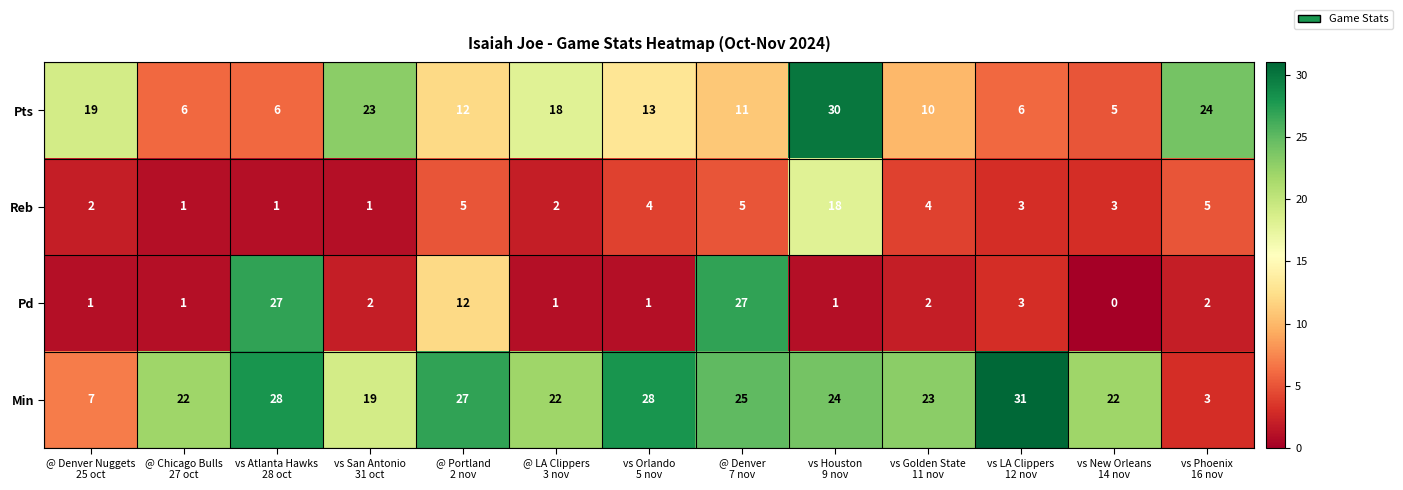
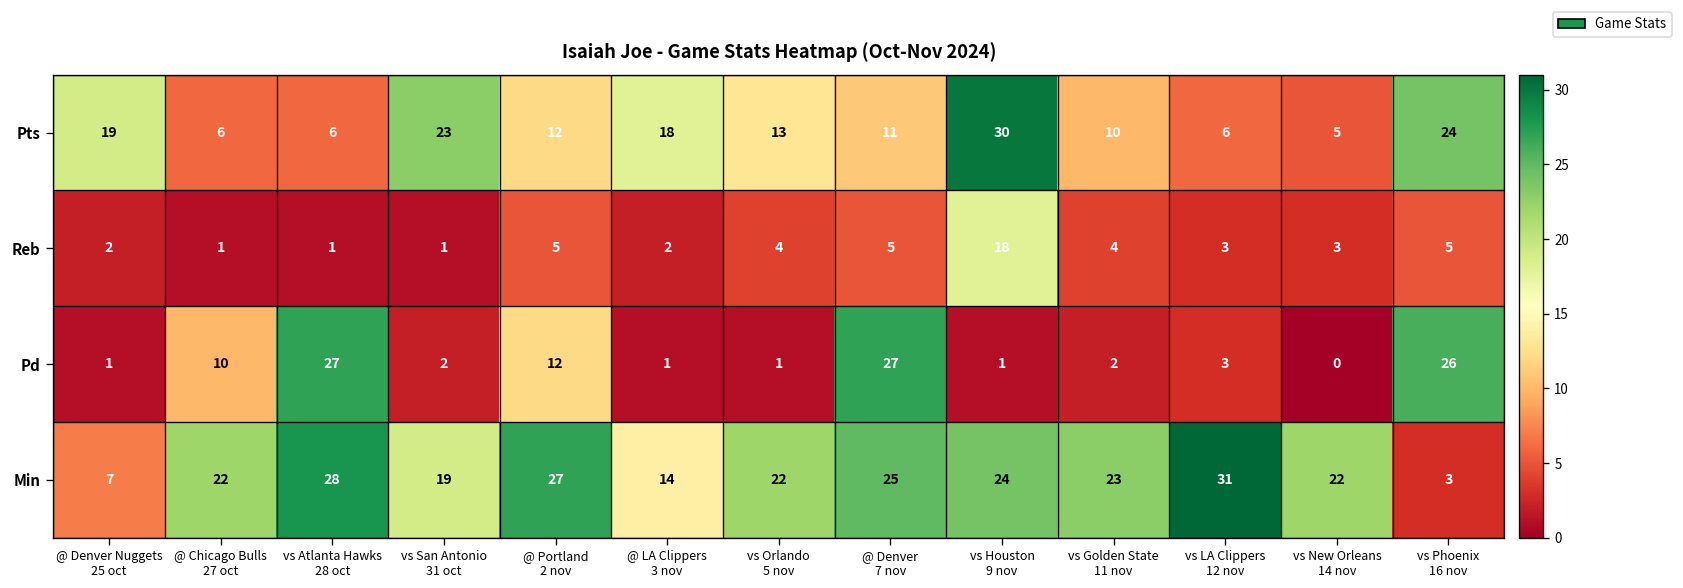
Pd, @ Chicago Bulls 27 oct: 1 -> 10
Pd, vs Phoenix 16 nov: 2 -> 26
Min, @ LA Clippers 3 nov: 22 -> 14
Min, vs Orlando 5 nov: 28 -> 22
